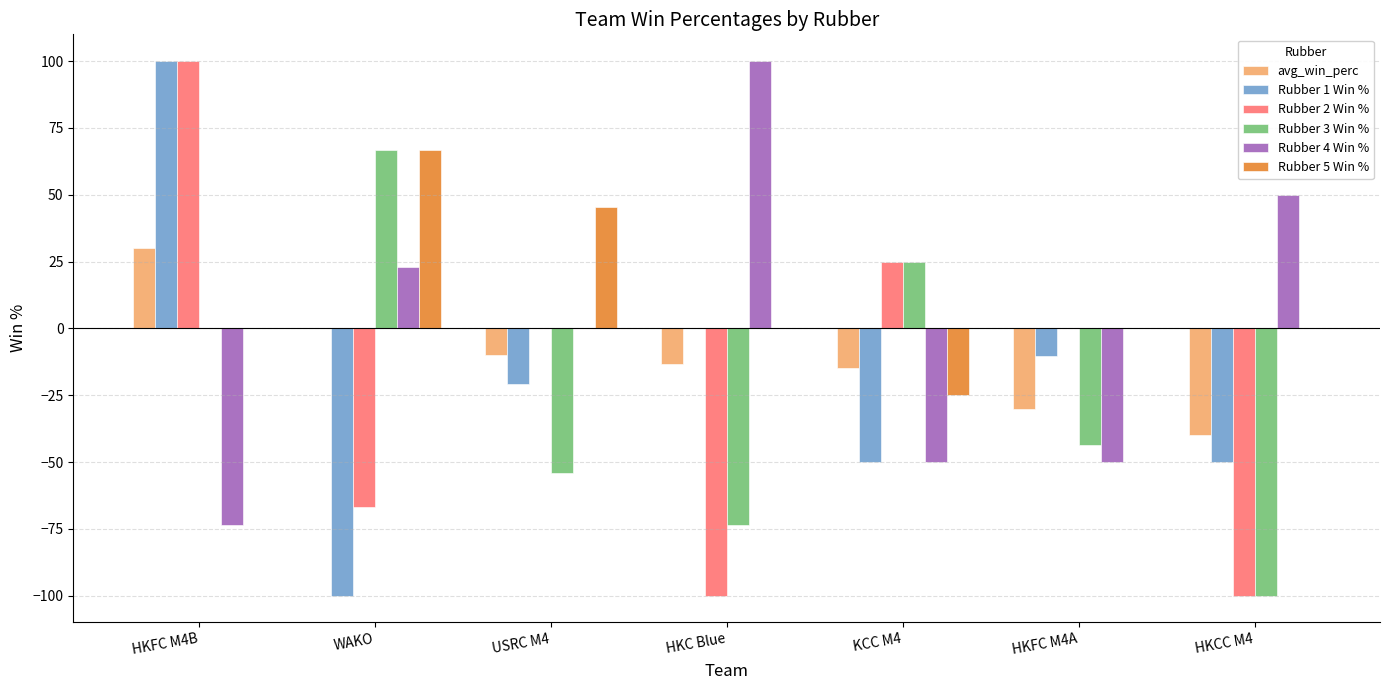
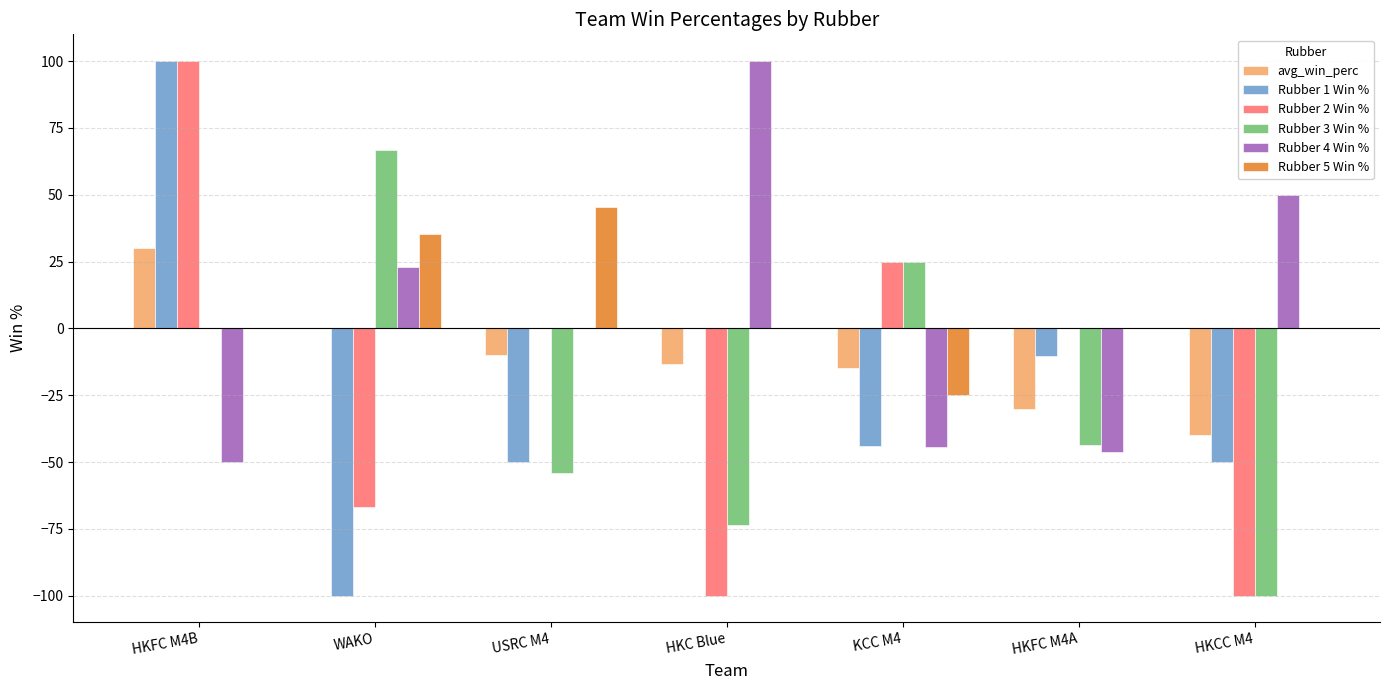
Rubber 4 Win %, HKFC M4B: -74 -> -50
Rubber 5 Win %, WAKO: 67 -> 35
Rubber 1 Win %, USRC M4: -21 -> -50
Rubber 1 Win %, KCC M4: -50 -> -44
Rubber 4 Win %, KCC M4: -50 -> -44
Rubber 4 Win %, HKFC M4A: -50 -> -46
